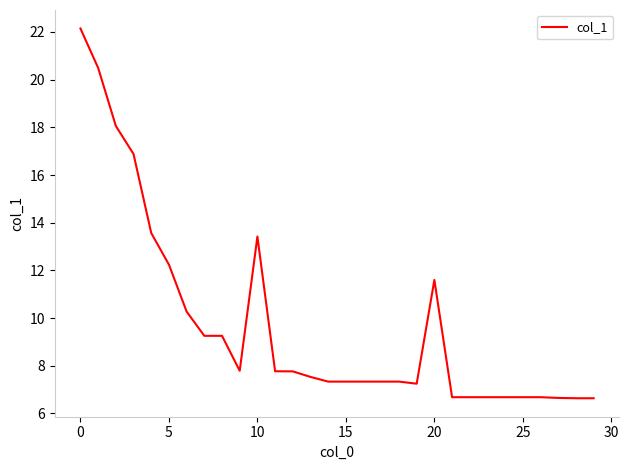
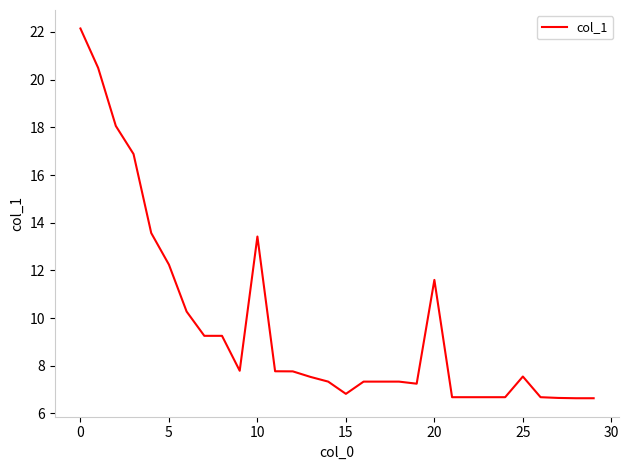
15: 7.3 -> 6.8
25: 6.7 -> 7.6
